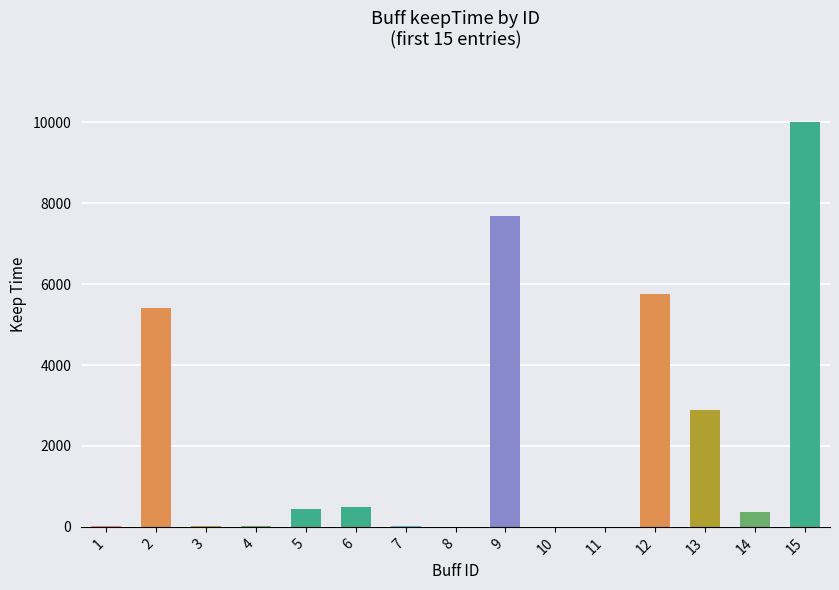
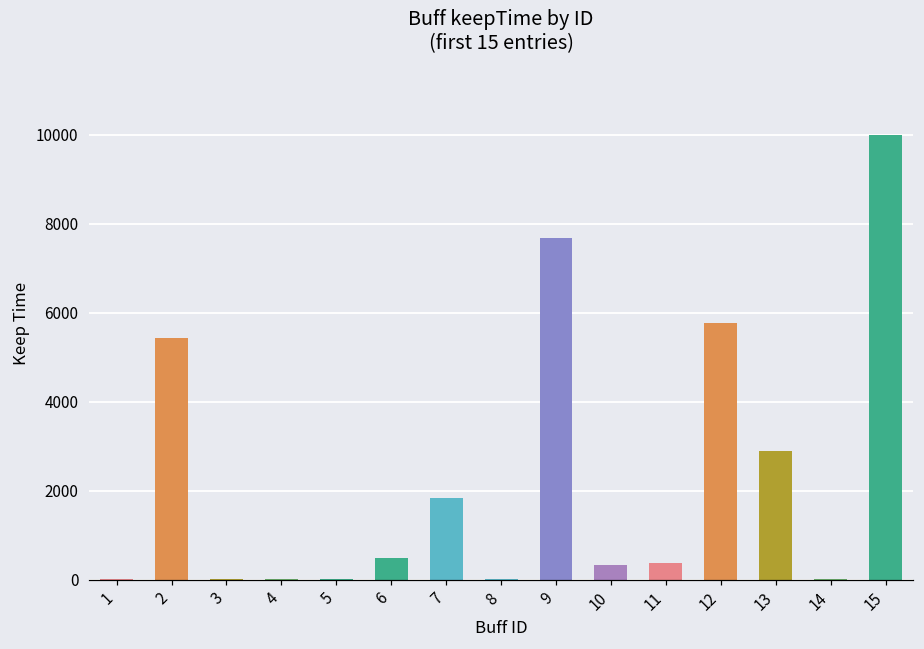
5: 400 -> 0
7: 0 -> 1800
10: 0 -> 300
11: 0 -> 400
14: 400 -> 0
